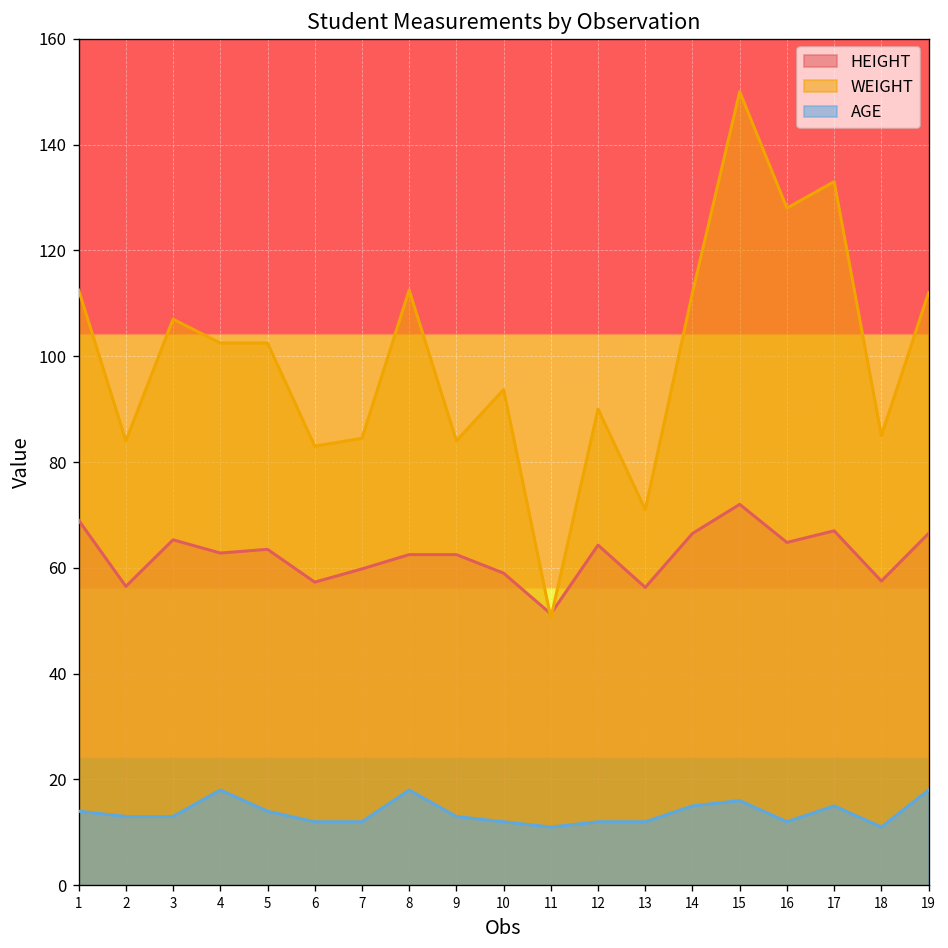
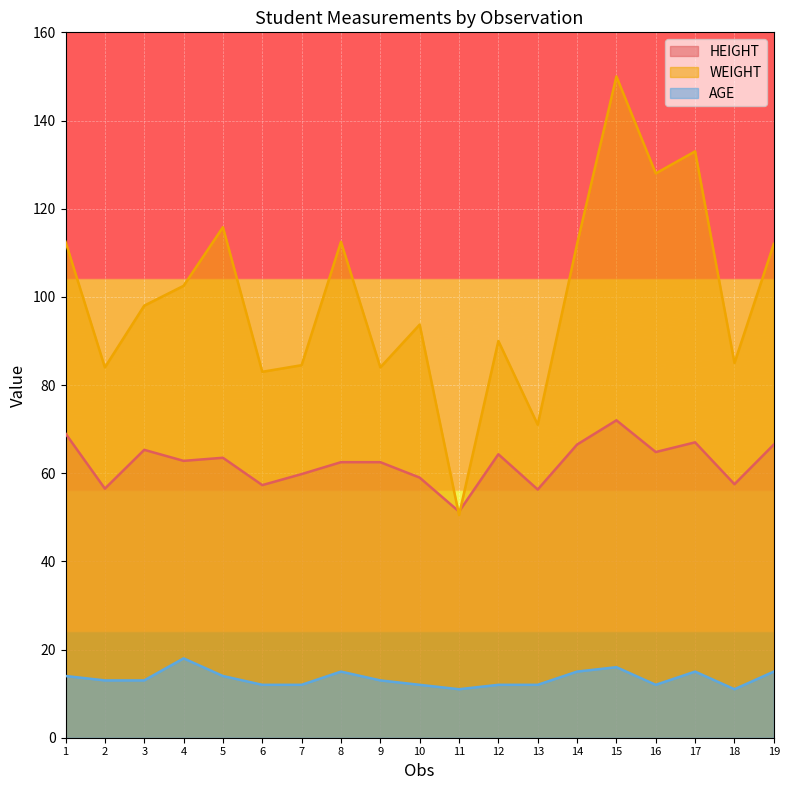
WEIGHT, 3: 107 -> 98
WEIGHT, 5: 103 -> 116
AGE, 8: 18 -> 15
AGE, 19: 18 -> 15
